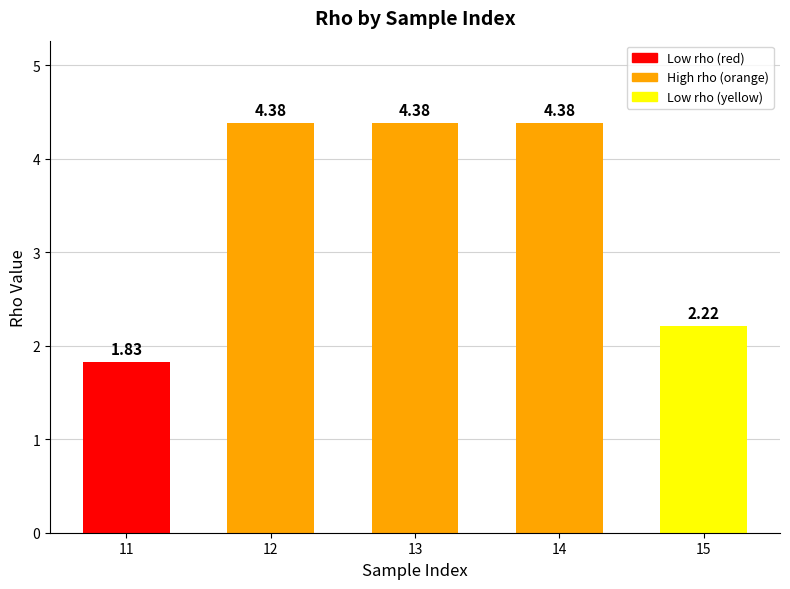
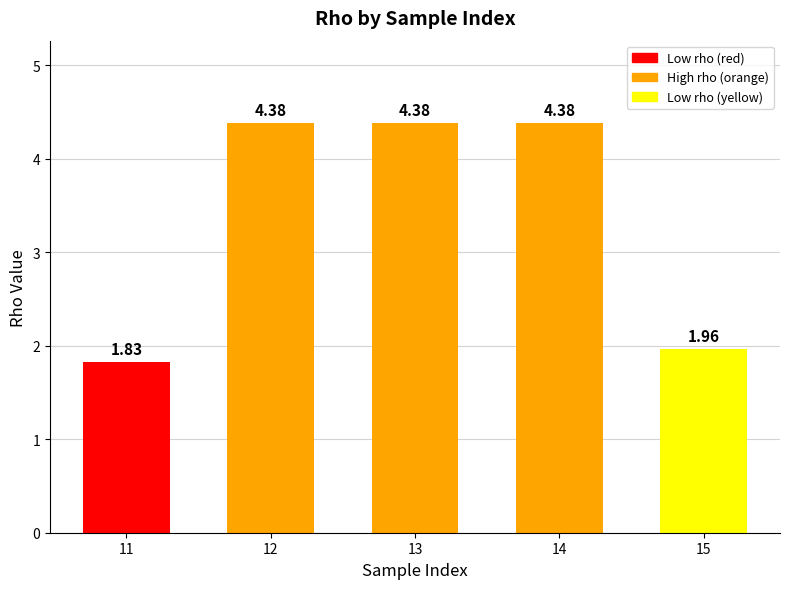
15: 2.22 -> 1.96
